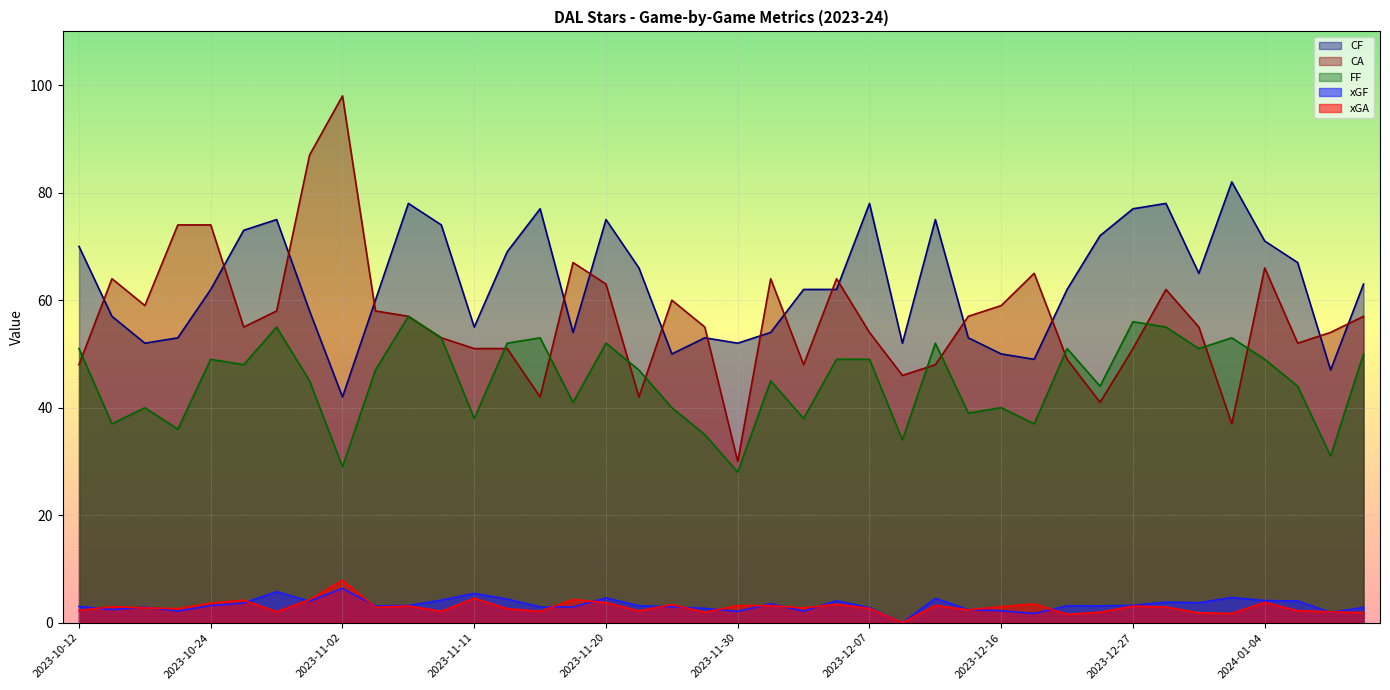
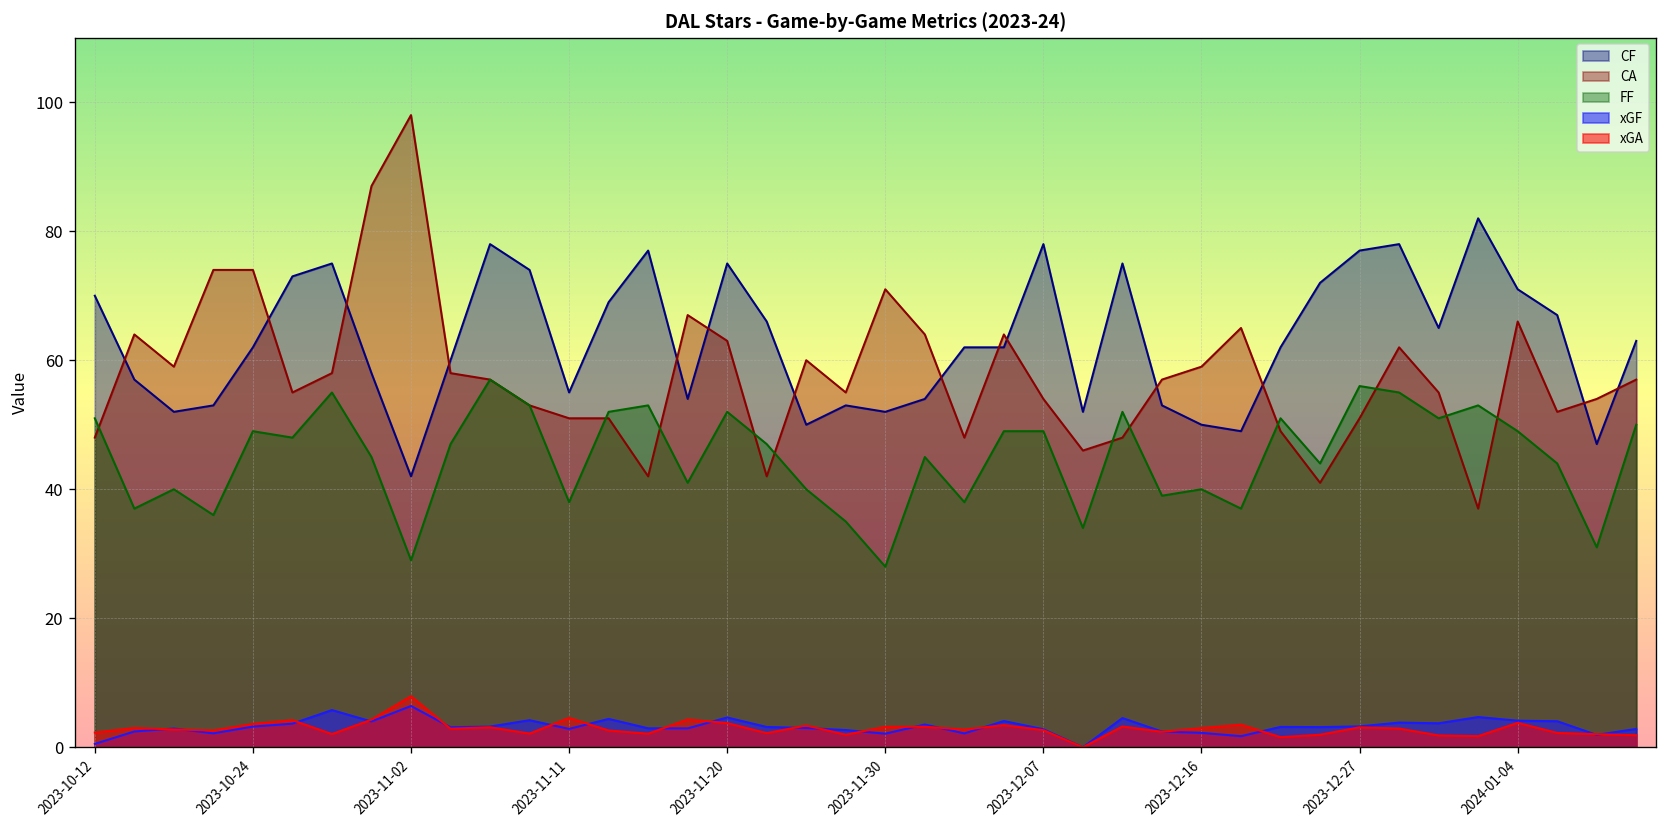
xGF, 2023-10-12: 3 -> 1
xGF, 2023-11-11: 5 -> 3
CA, 2023-11-30: 30 -> 71
